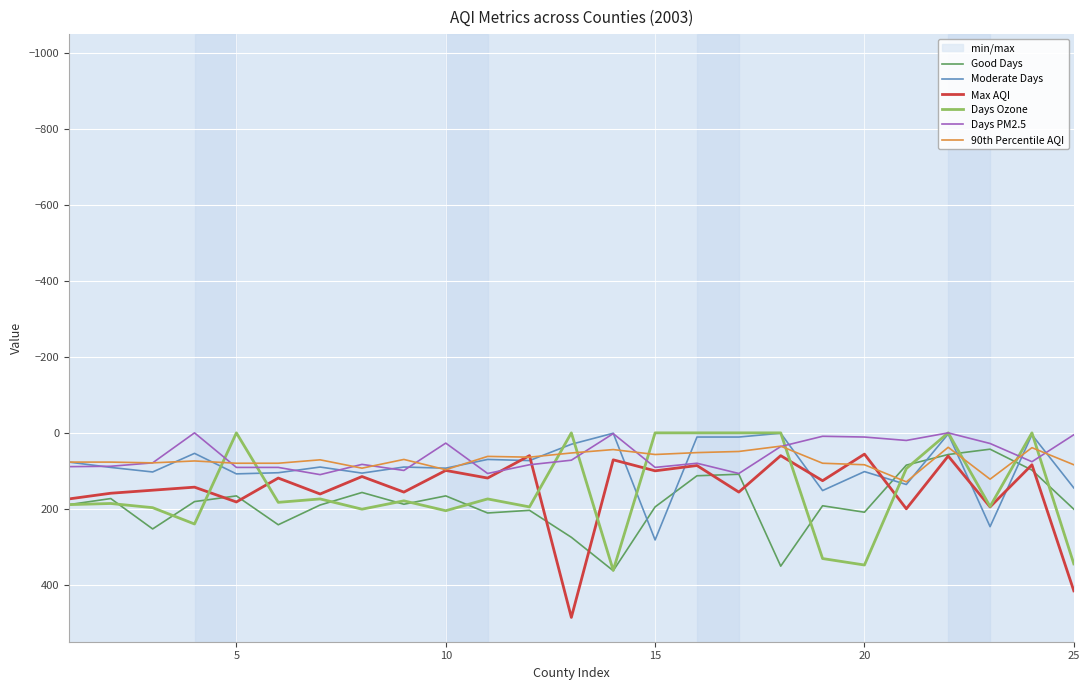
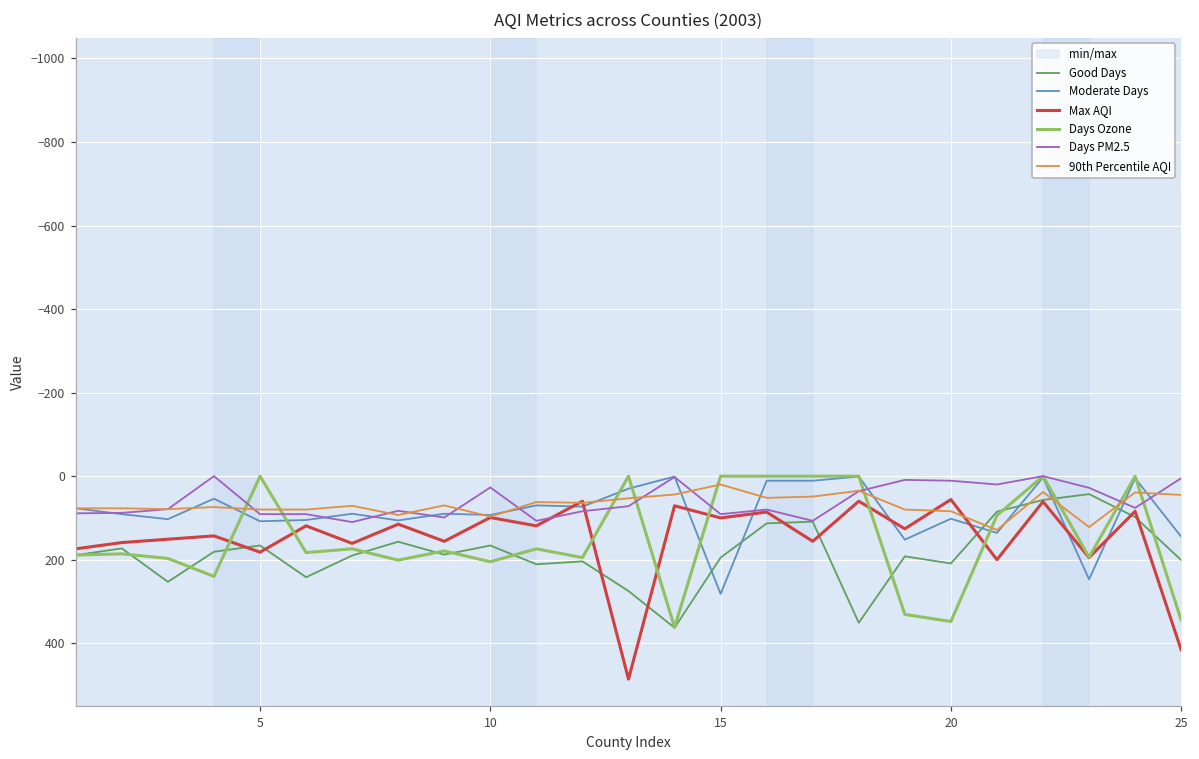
90th Percentile AQI, 15: 60 -> 20
90th Percentile AQI, 25: 80 -> 50
